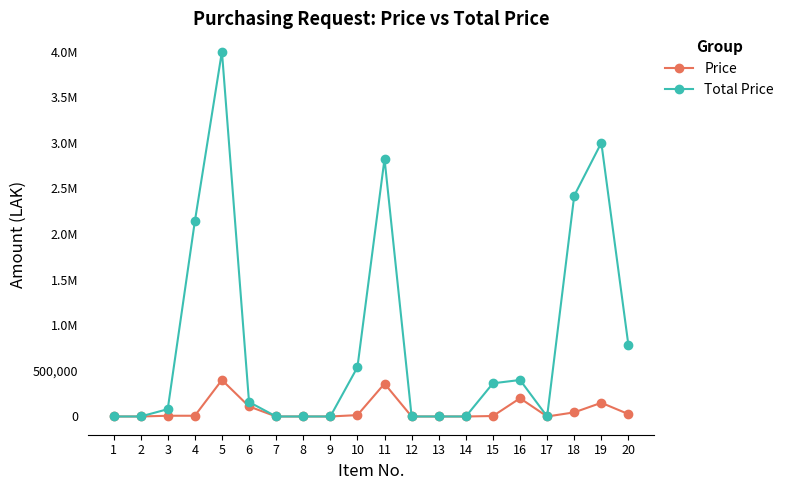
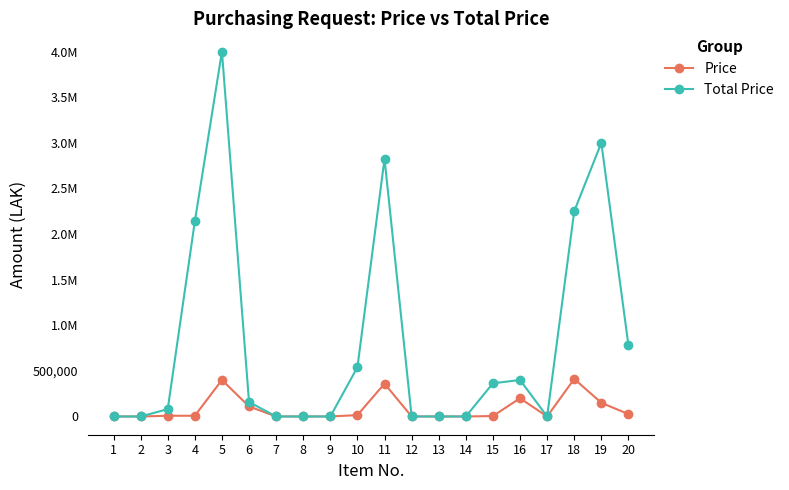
Price, 18: 0 -> 400,000
Total Price, 18: 2,400,000 -> 2,300,000
